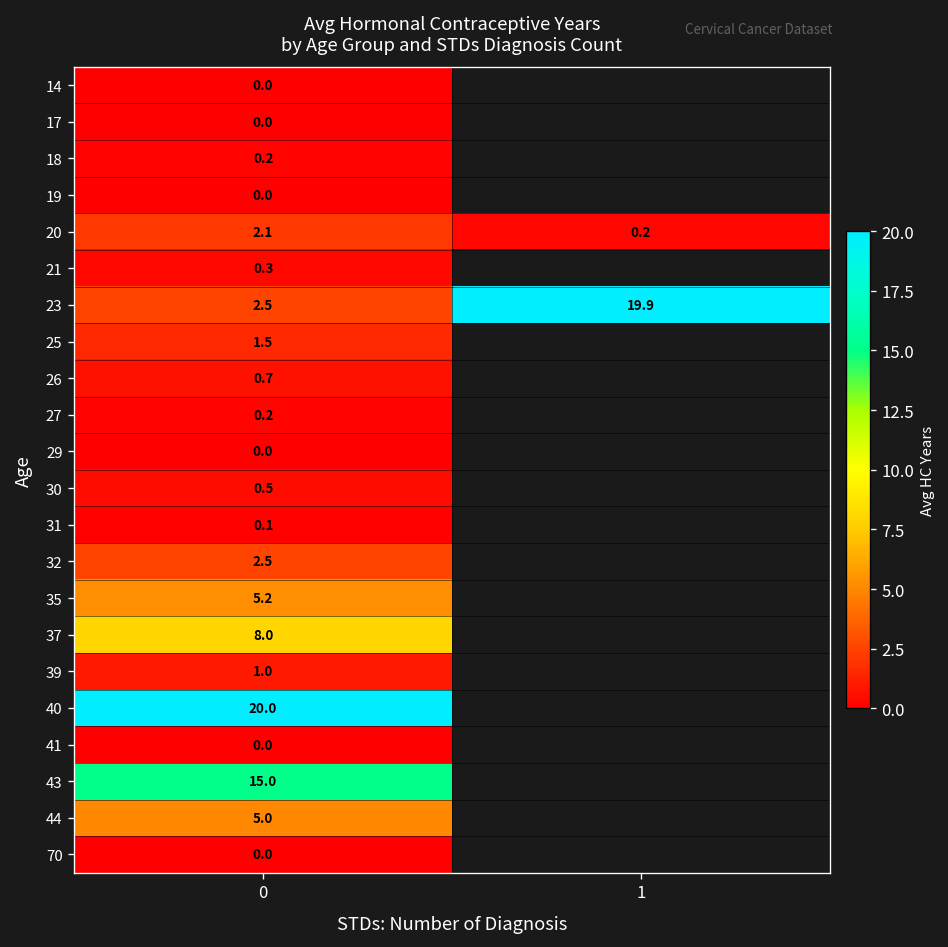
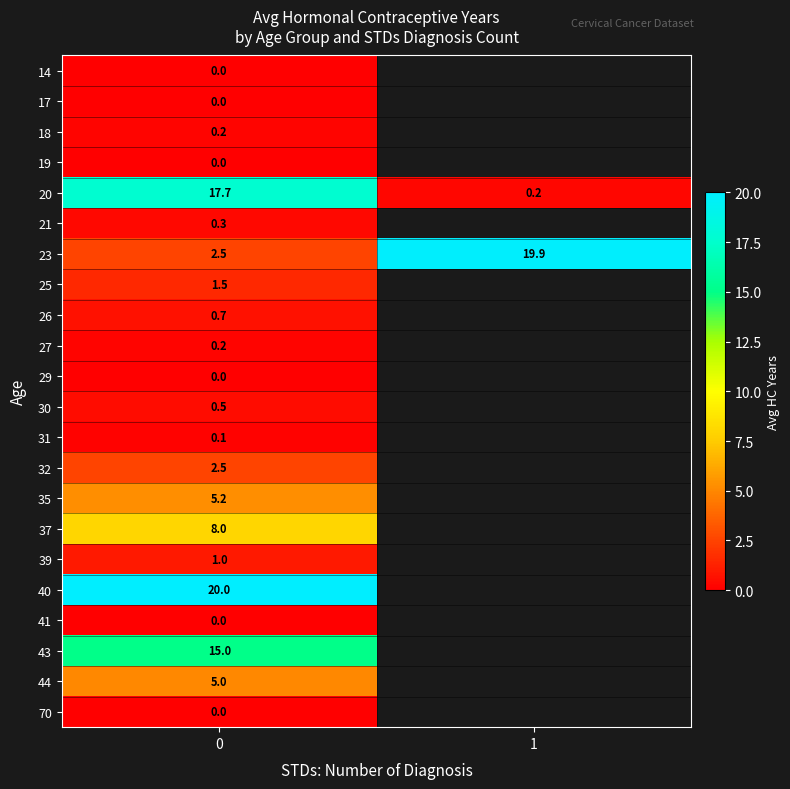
20, 0: 2.1 -> 17.7
